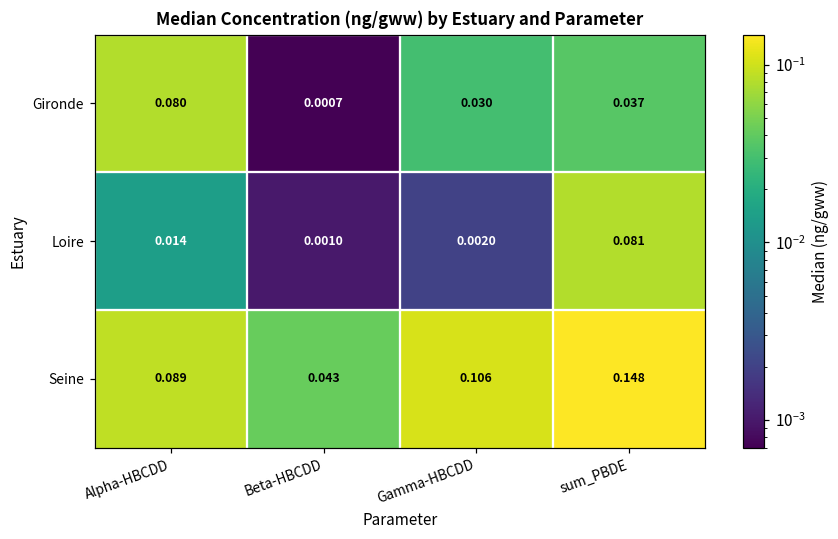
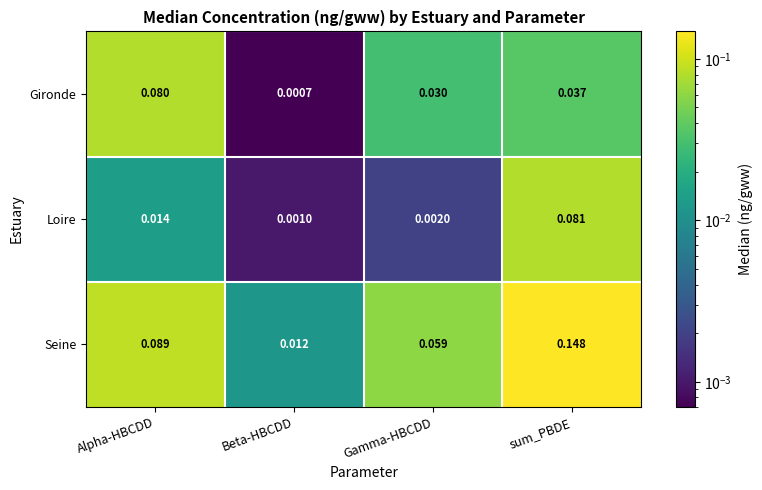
Seine, Beta-HBCDD: 0.043 -> 0.012
Seine, Gamma-HBCDD: 0.106 -> 0.059
